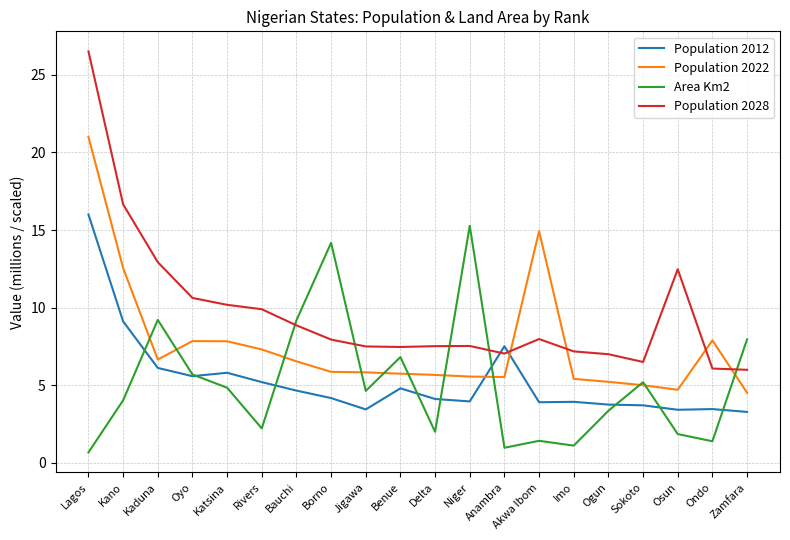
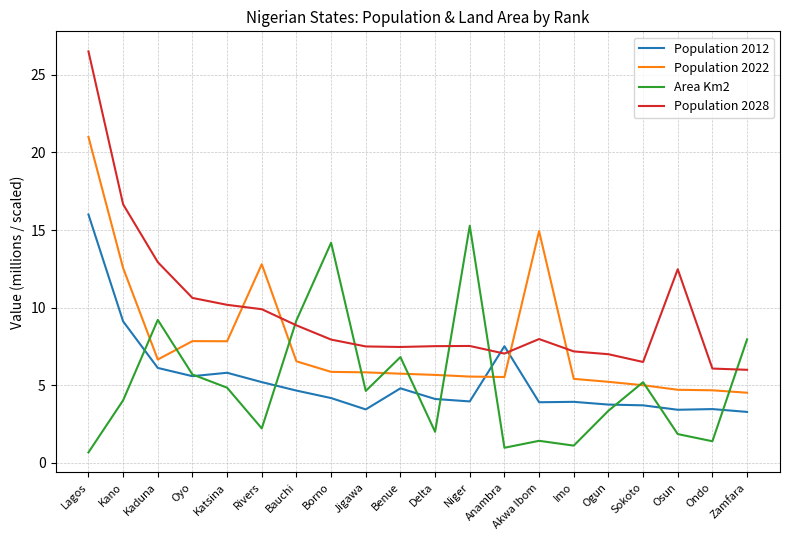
Population 2022, Rivers: 7.3 -> 12.8
Population 2022, Ondo: 7.9 -> 4.7
